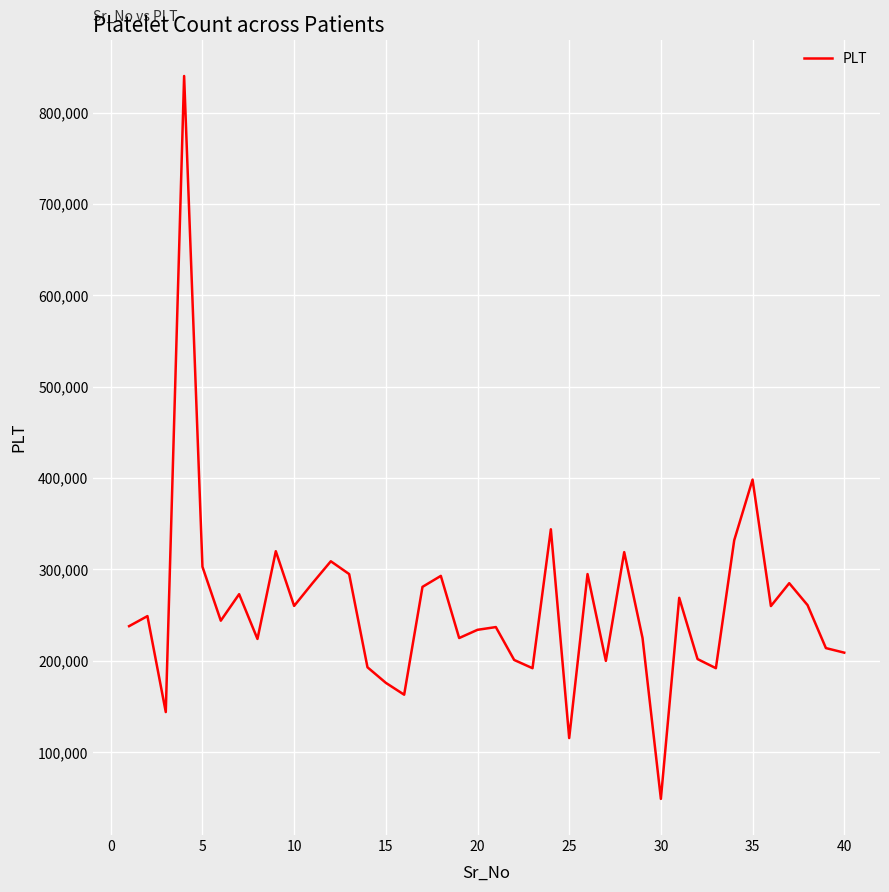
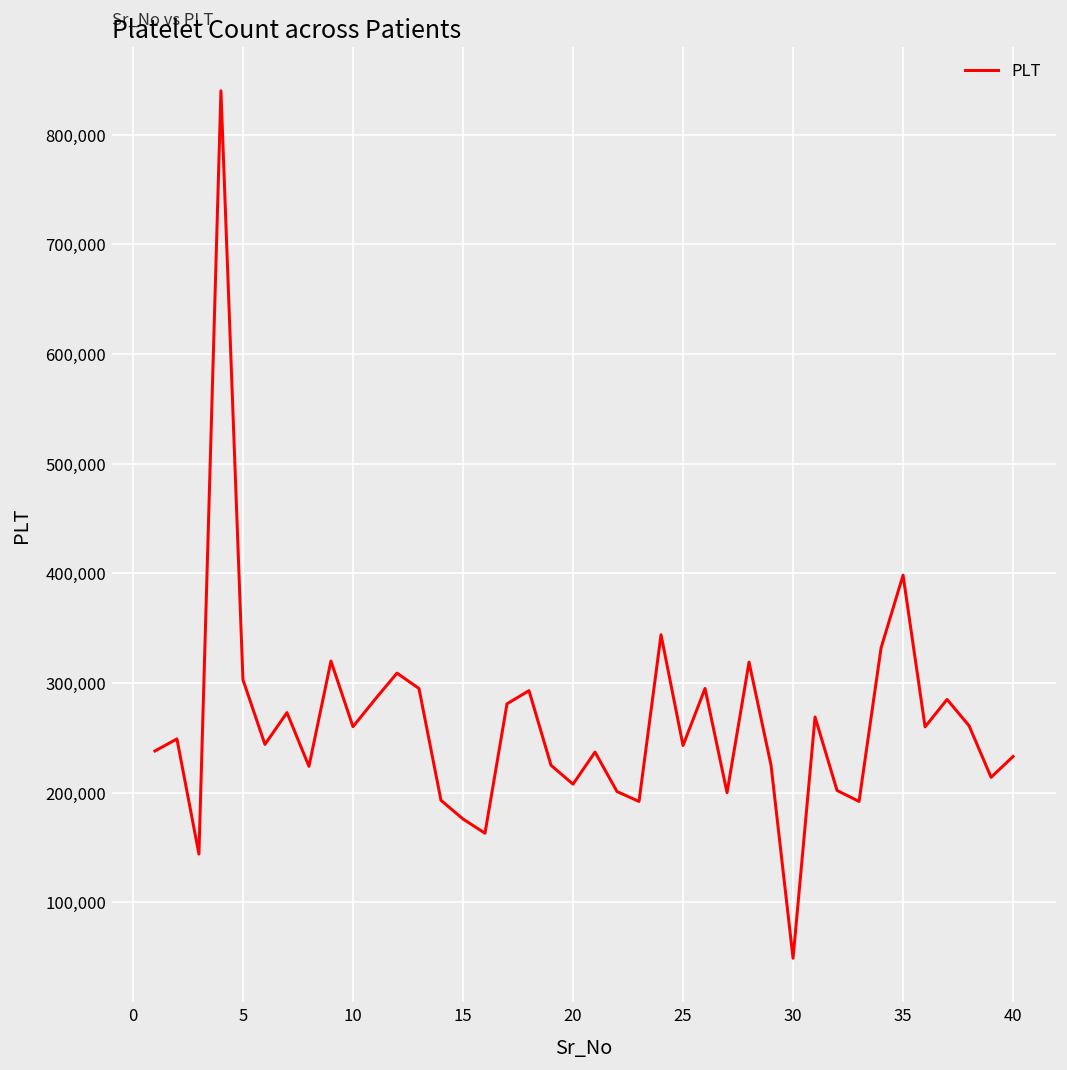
20: 230,000 -> 210,000
25: 120,000 -> 240,000
40: 210,000 -> 230,000
